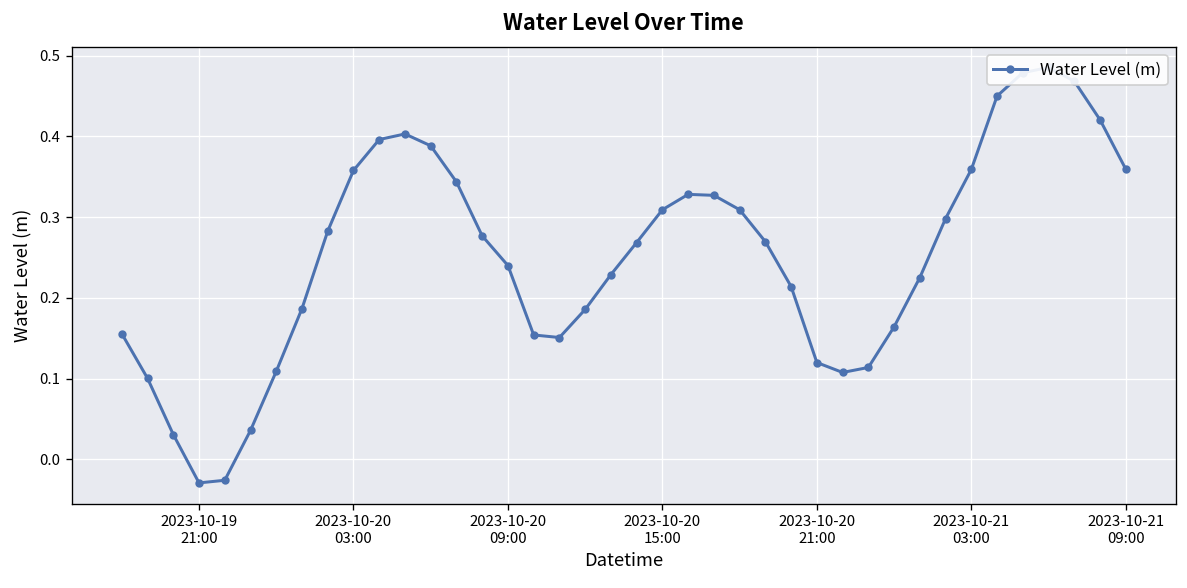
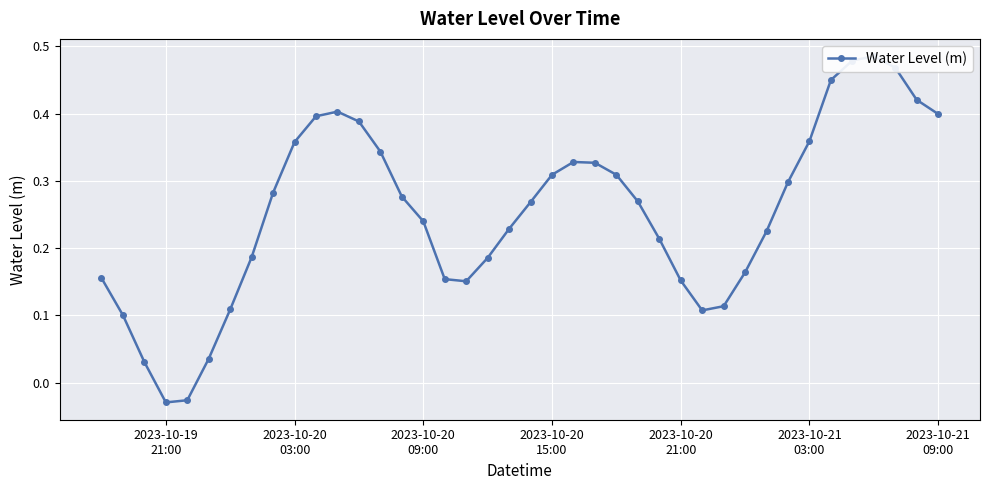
2023-10-20 21:00: 0.12 -> 0.15
2023-10-21 09:00: 0.36 -> 0.40
